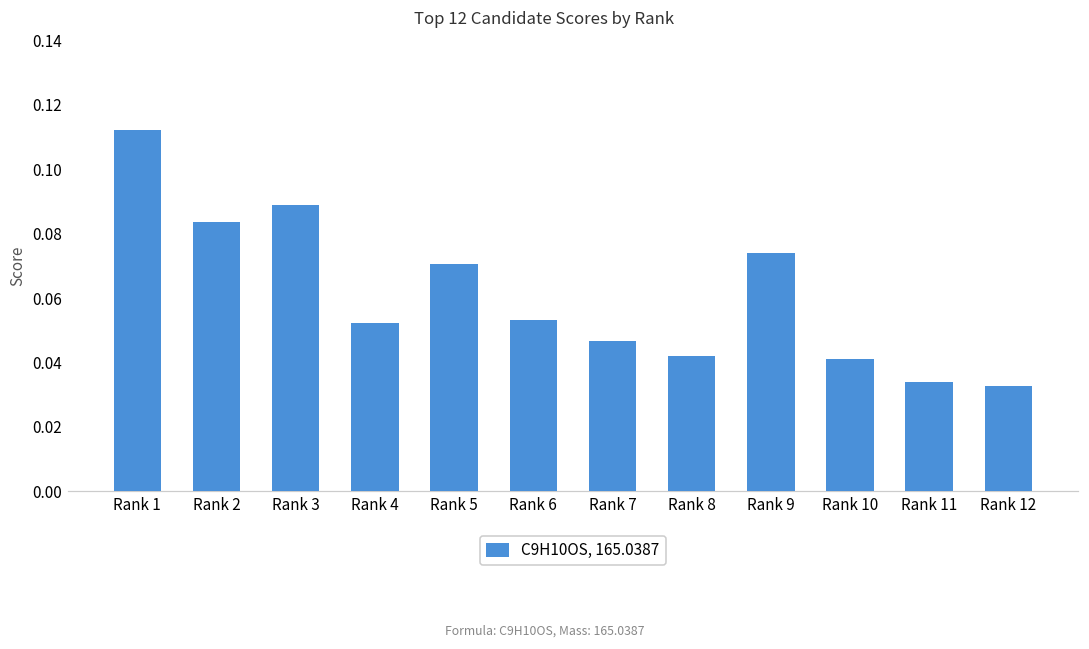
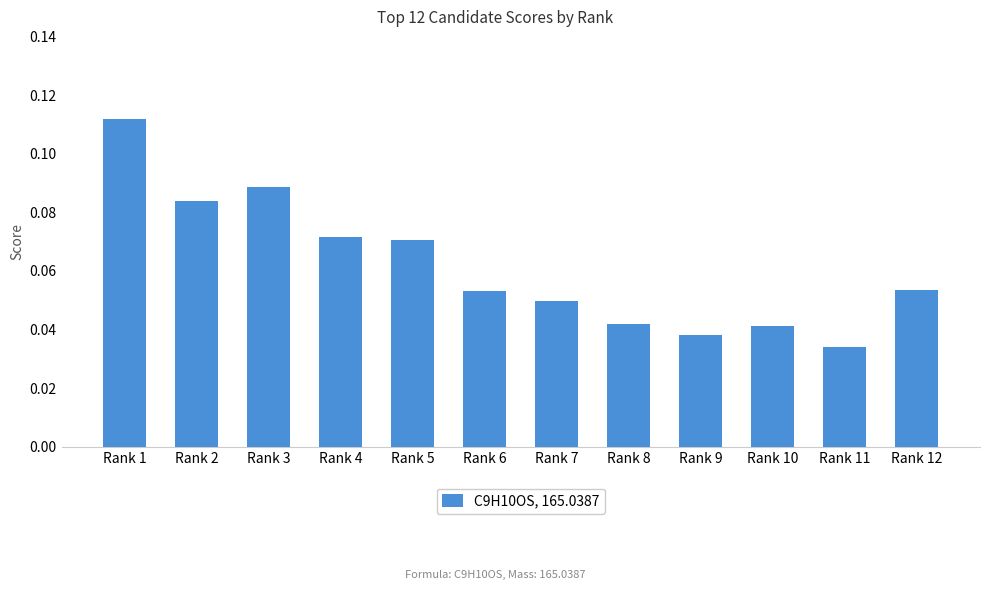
Rank 4: 0.052 -> 0.072
Rank 7: 0.047 -> 0.050
Rank 9: 0.074 -> 0.038
Rank 12: 0.033 -> 0.054
